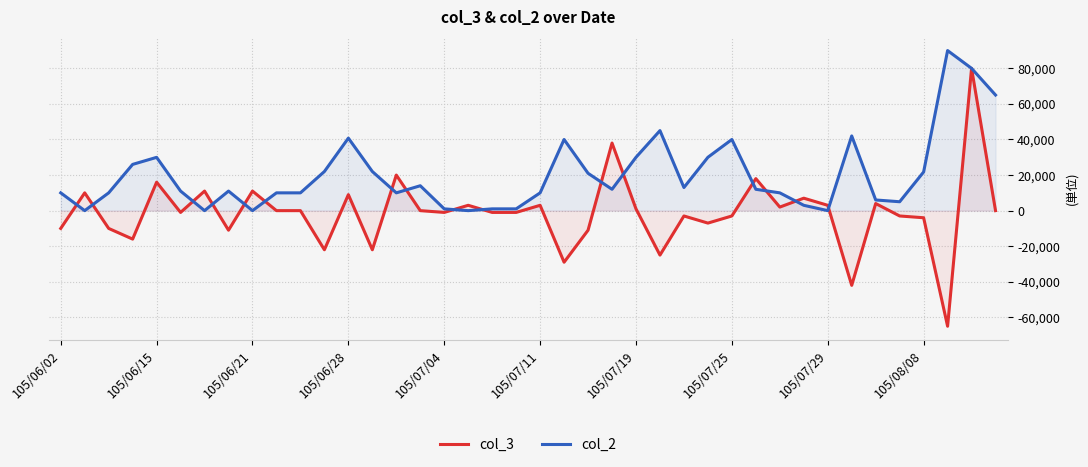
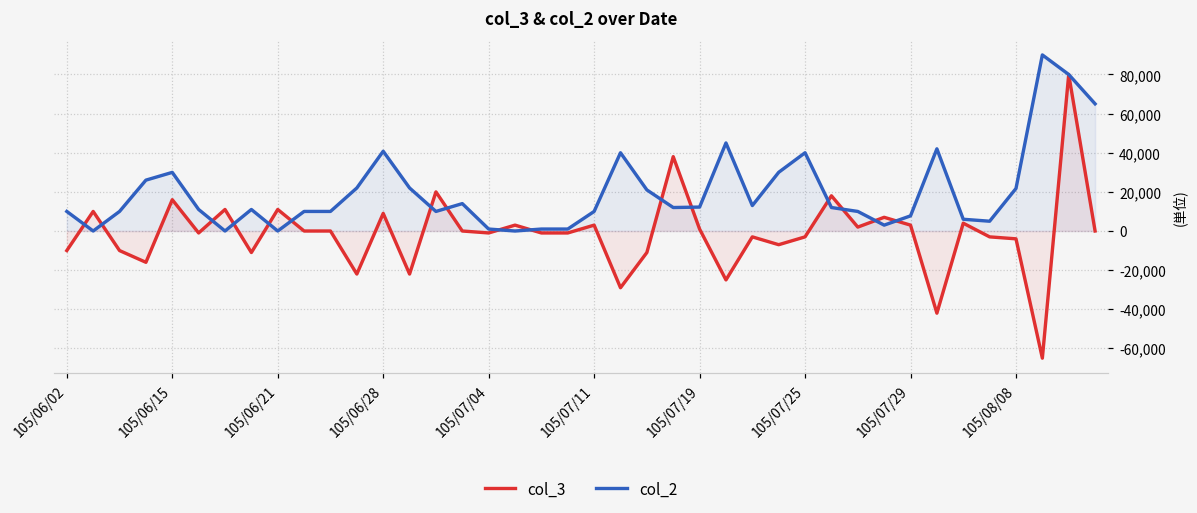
col_2, 105/07/19: 30,000 -> 12,000
col_2, 105/07/29: 0 -> 8,000
